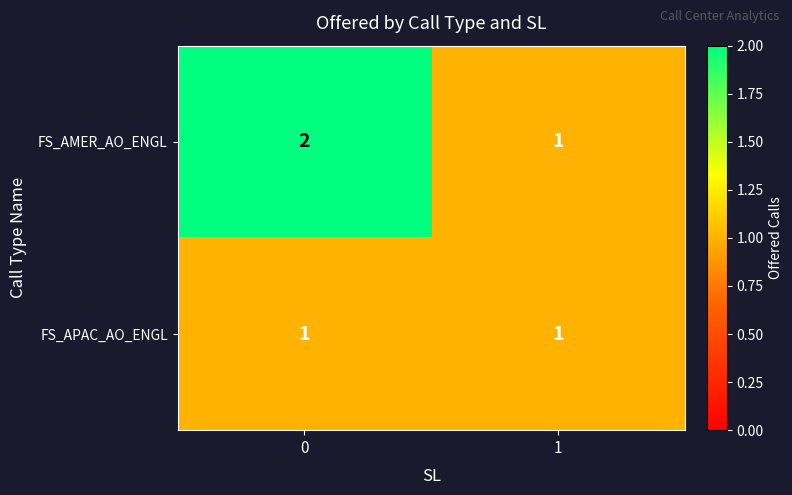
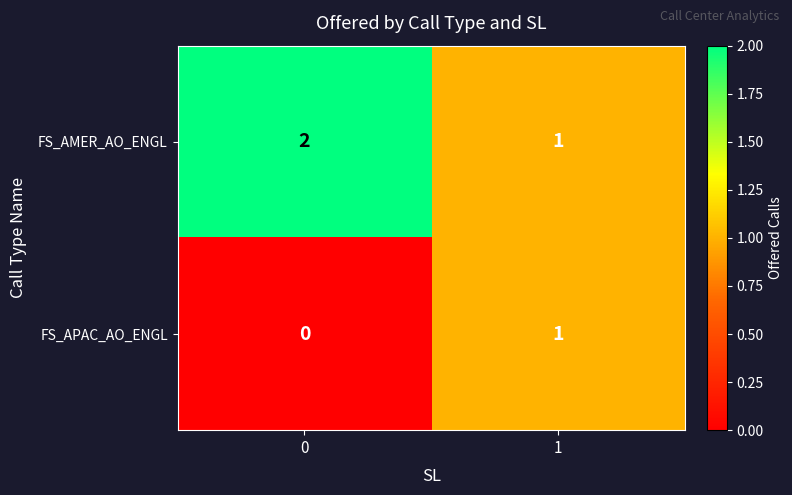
FS_APAC_AO_ENGL, 0: 1 -> 0
